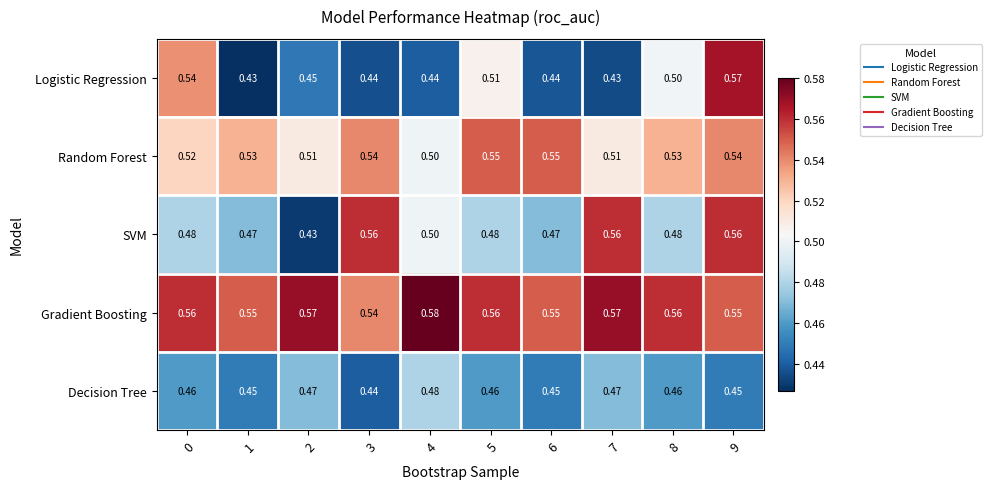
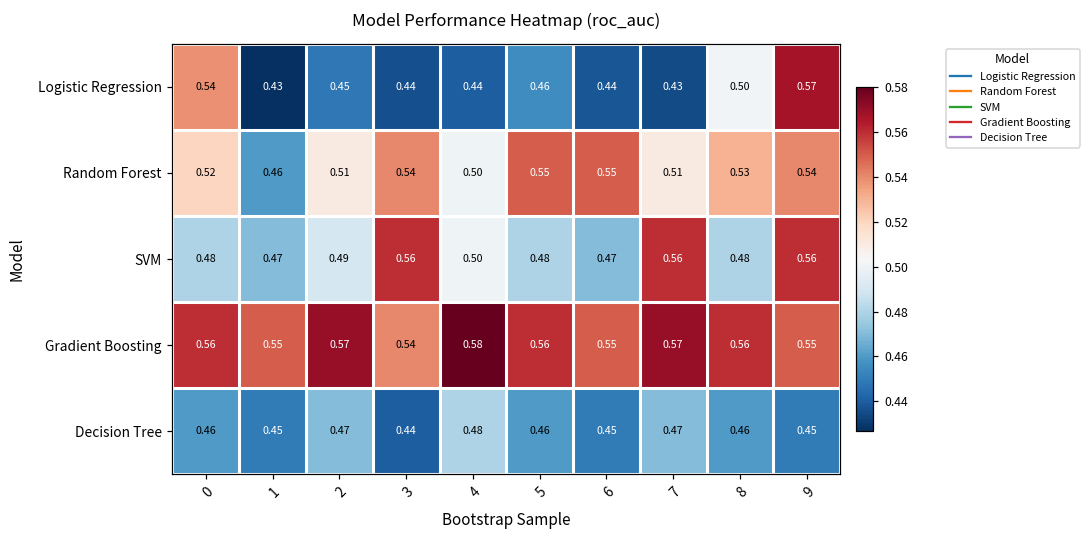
Logistic Regression, 5: 0.51 -> 0.46
Random Forest, 1: 0.53 -> 0.46
SVM, 2: 0.43 -> 0.49
